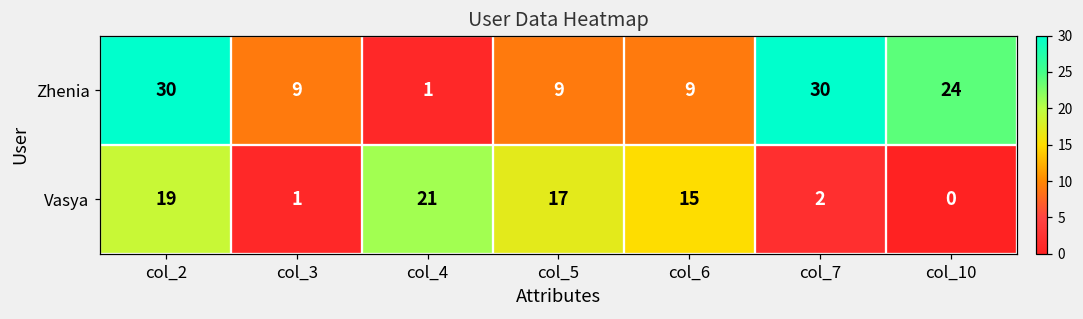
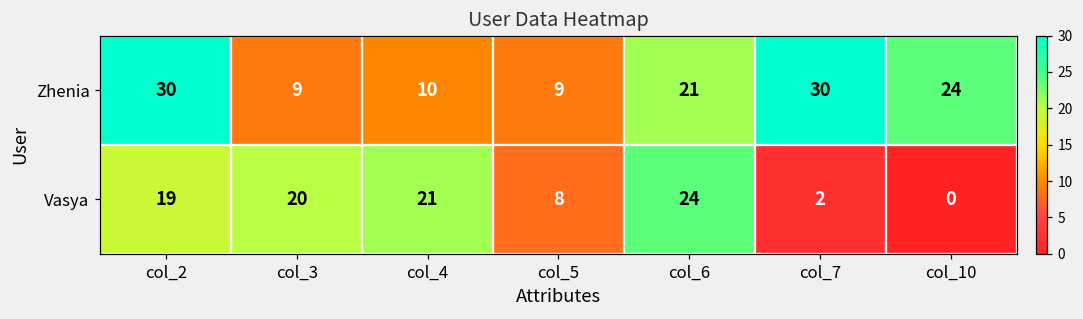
Zhenia, col_4: 1 -> 10
Zhenia, col_6: 9 -> 21
Vasya, col_3: 1 -> 20
Vasya, col_5: 17 -> 8
Vasya, col_6: 15 -> 24
